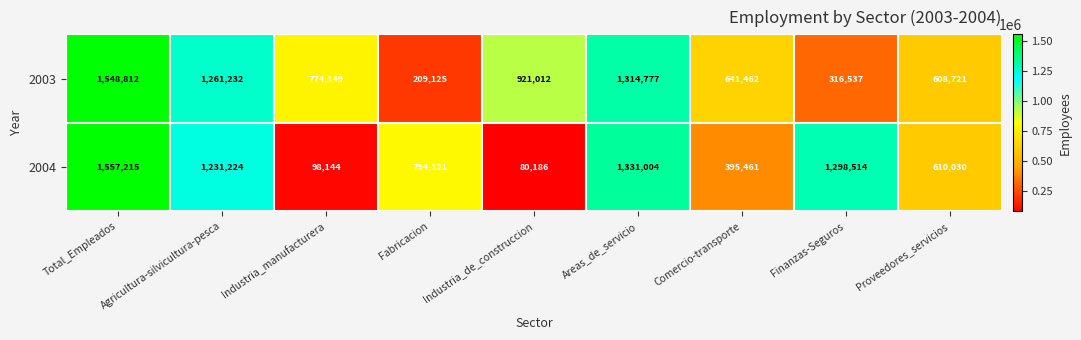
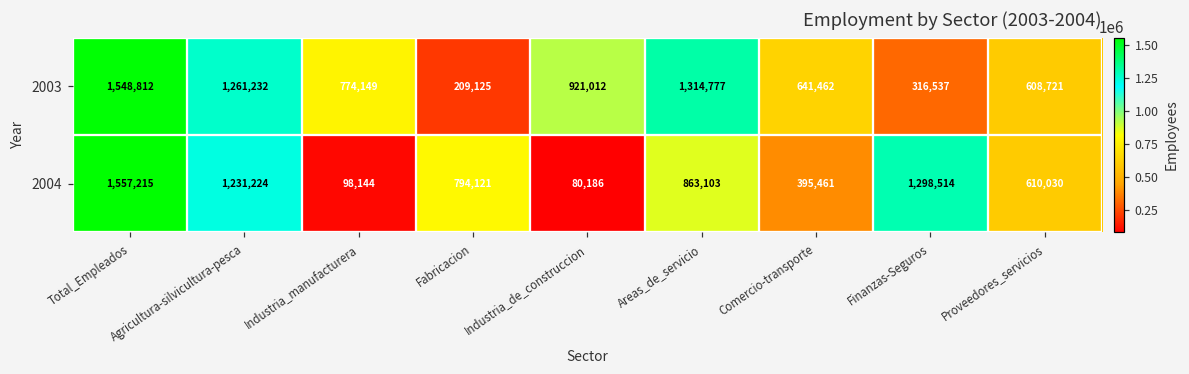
2004, Areas_de_servicio: 1,331,004 -> 863,103
